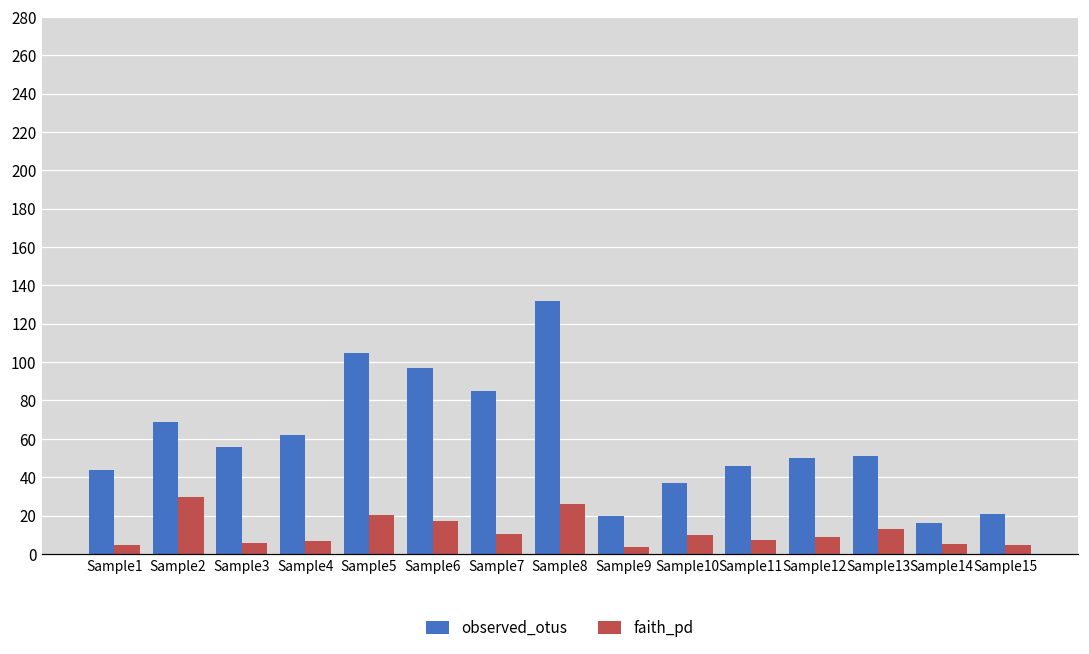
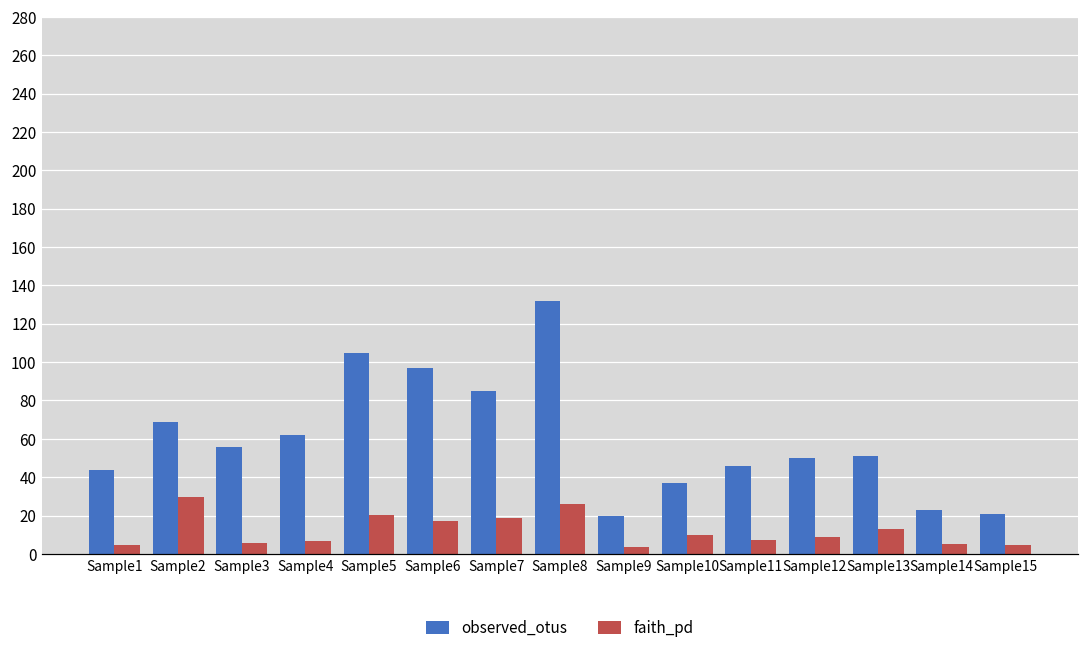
faith_pd, Sample7: 10 -> 19
observed_otus, Sample14: 16 -> 23
